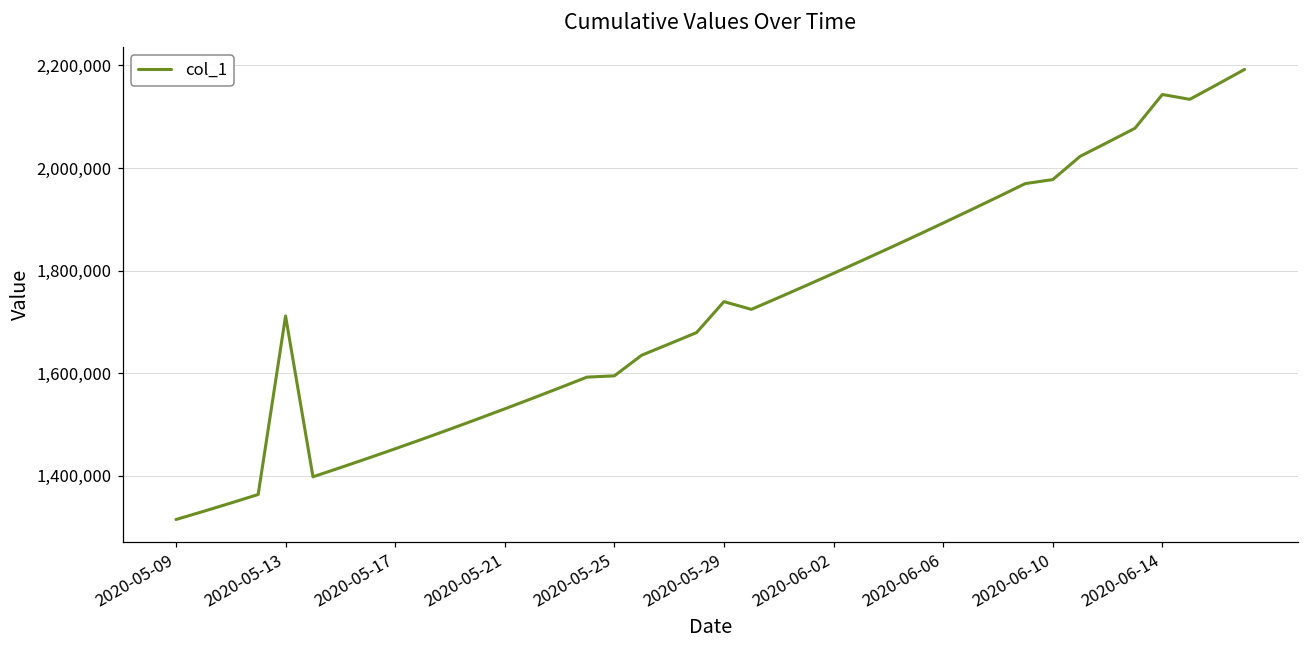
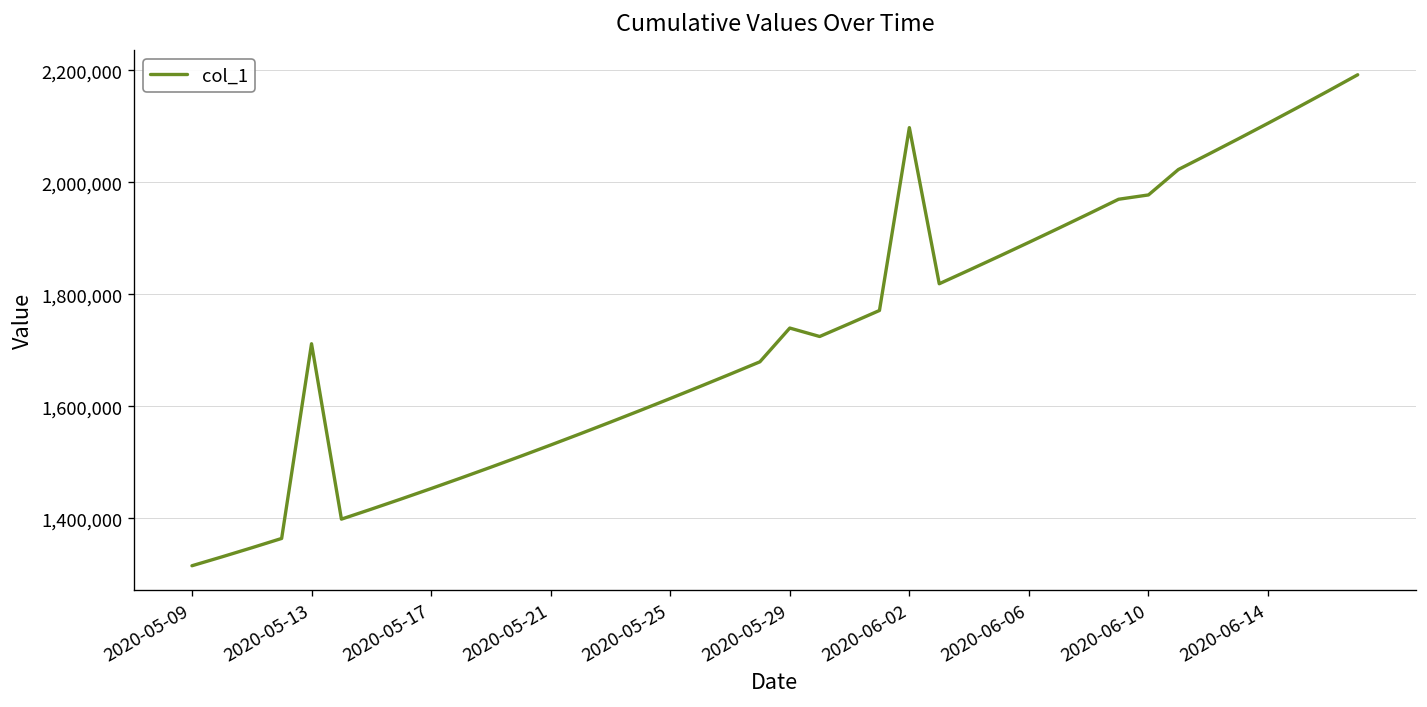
2020-05-25: 1,600,000 -> 1,610,000
2020-06-02: 1,790,000 -> 2,100,000
2020-06-14: 2,140,000 -> 2,110,000
